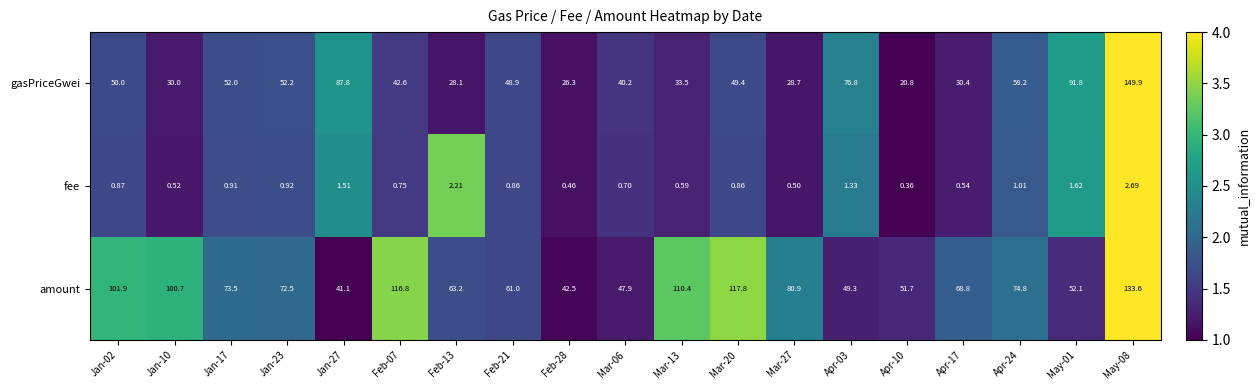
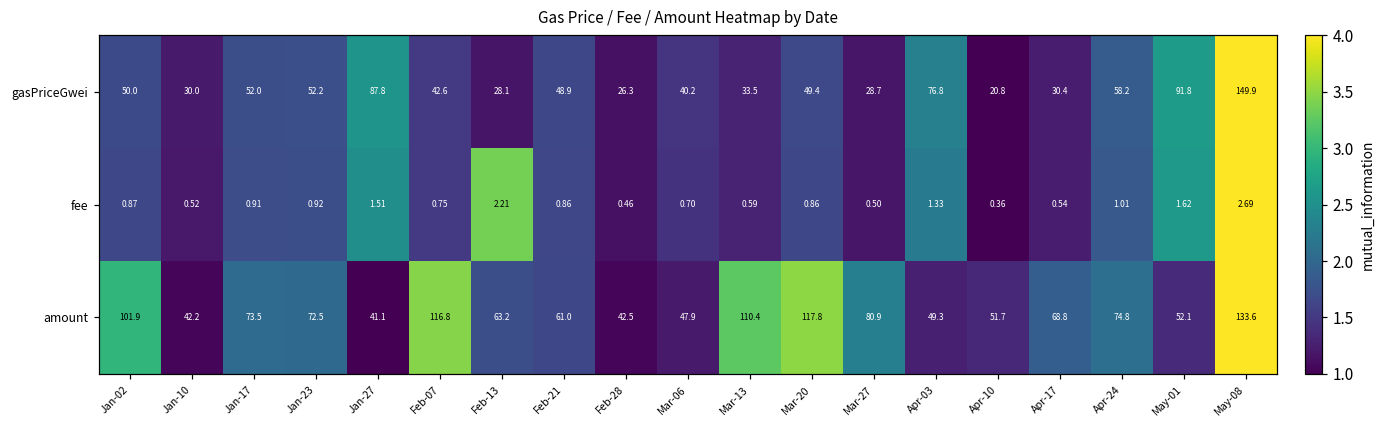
amount, Jan-10: 100.7 -> 42.2
